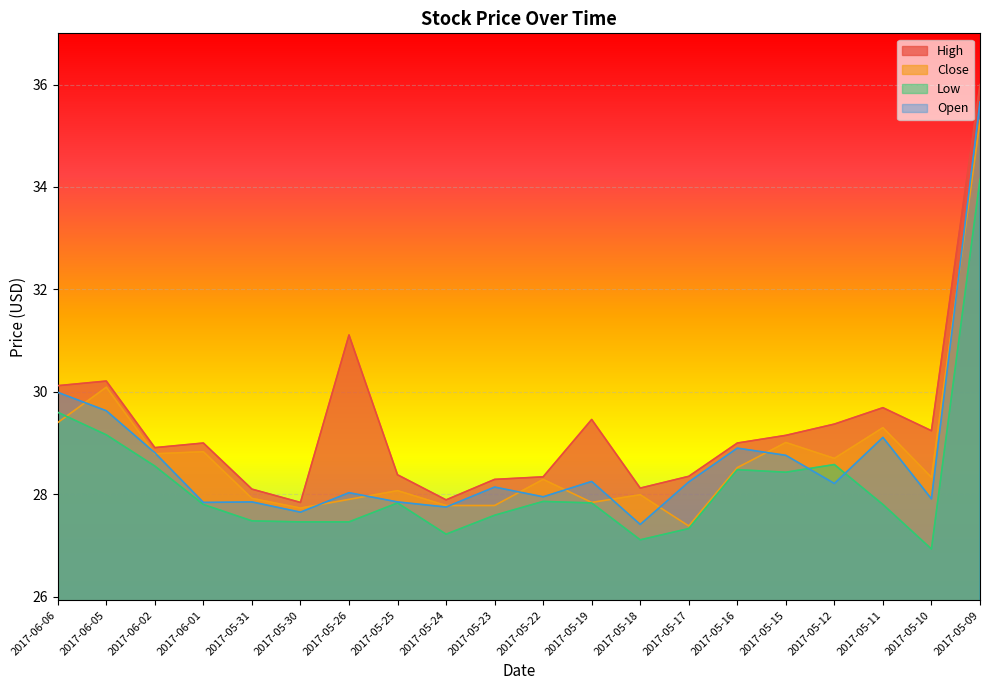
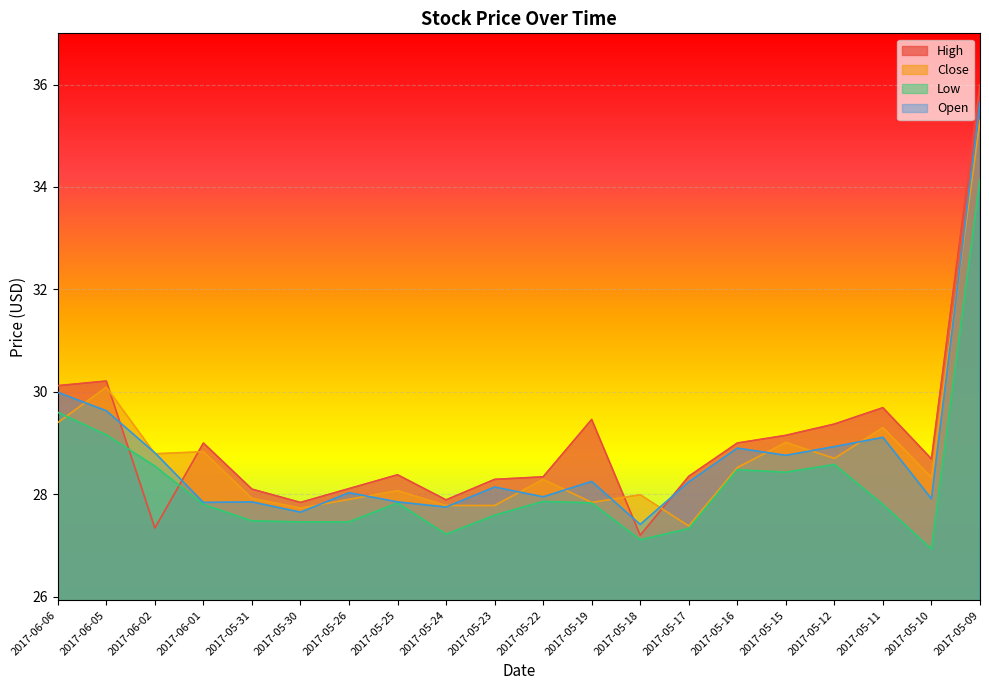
High, 2017-06-02: 28.9 -> 27.3
High, 2017-05-26: 31.1 -> 28.1
High, 2017-05-18: 28.1 -> 27.2
Open, 2017-05-12: 28.2 -> 28.9
High, 2017-05-10: 29.2 -> 28.7
